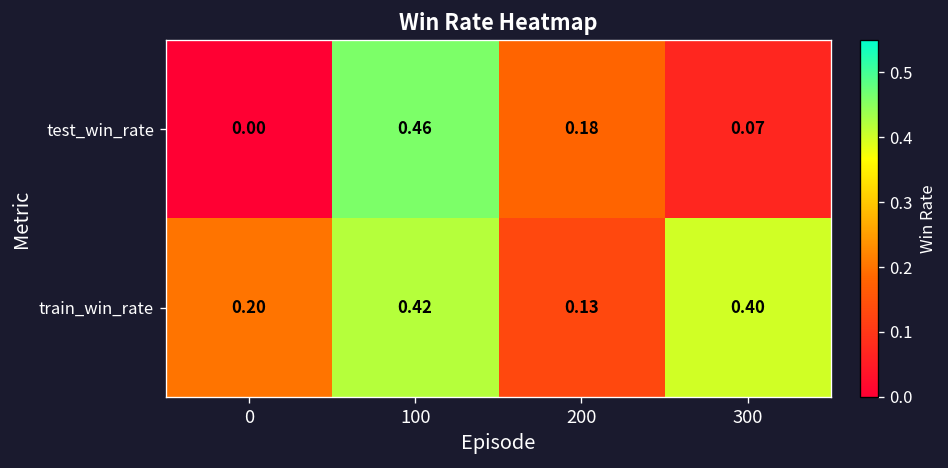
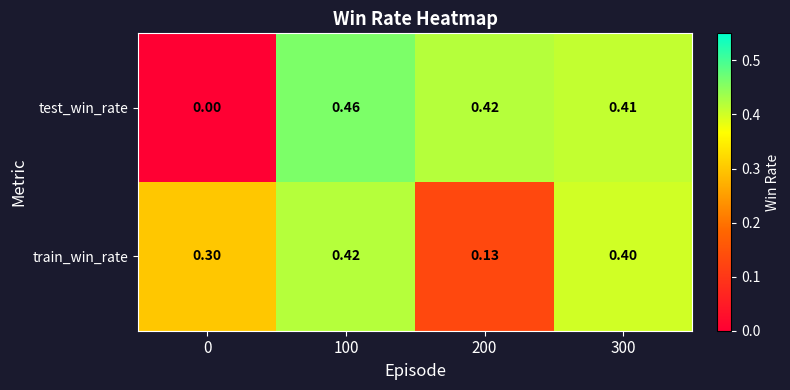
test_win_rate, 200: 0.18 -> 0.42
test_win_rate, 300: 0.07 -> 0.41
train_win_rate, 0: 0.20 -> 0.30
